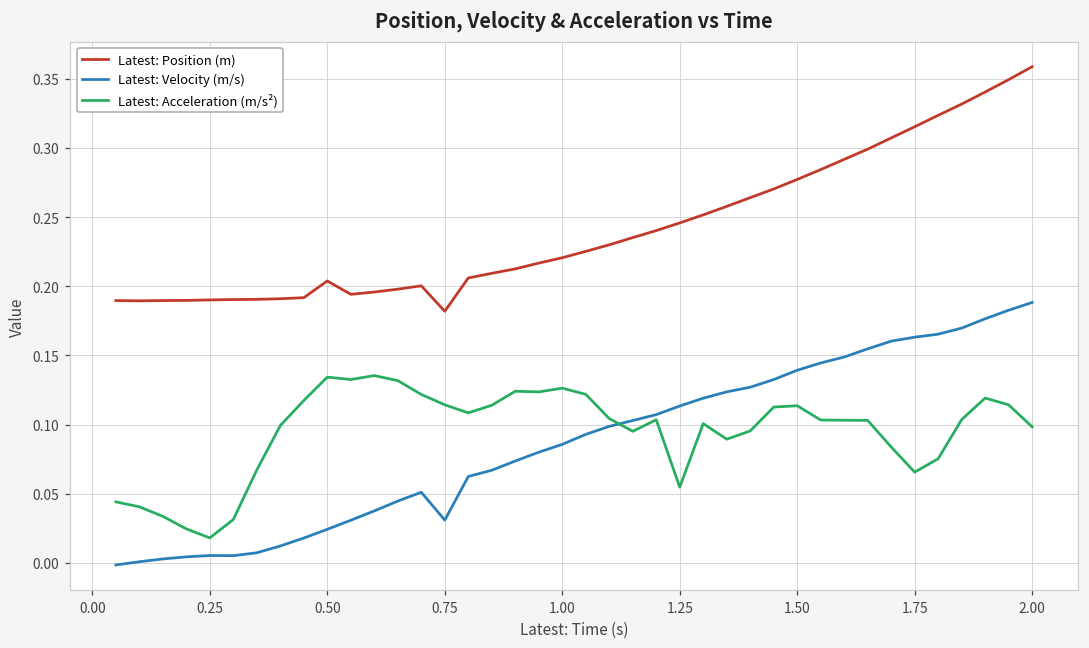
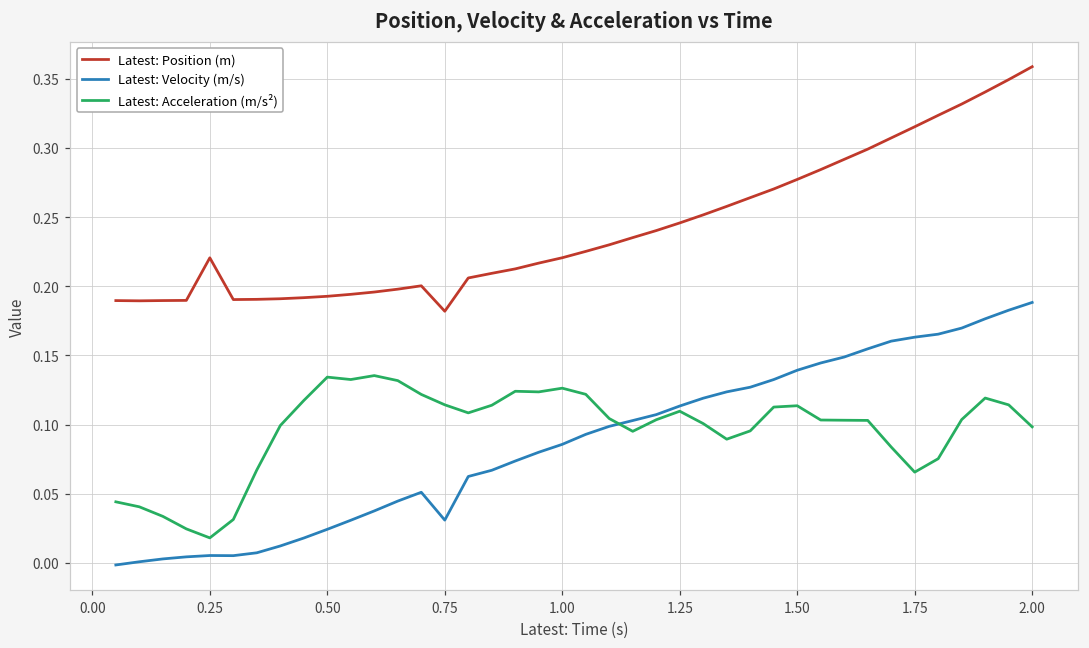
Latest: Position (m), 0.25: 0.190 -> 0.221
Latest: Position (m), 0.50: 0.204 -> 0.193
Latest: Acceleration (m/s²), 1.25: 0.055 -> 0.110
